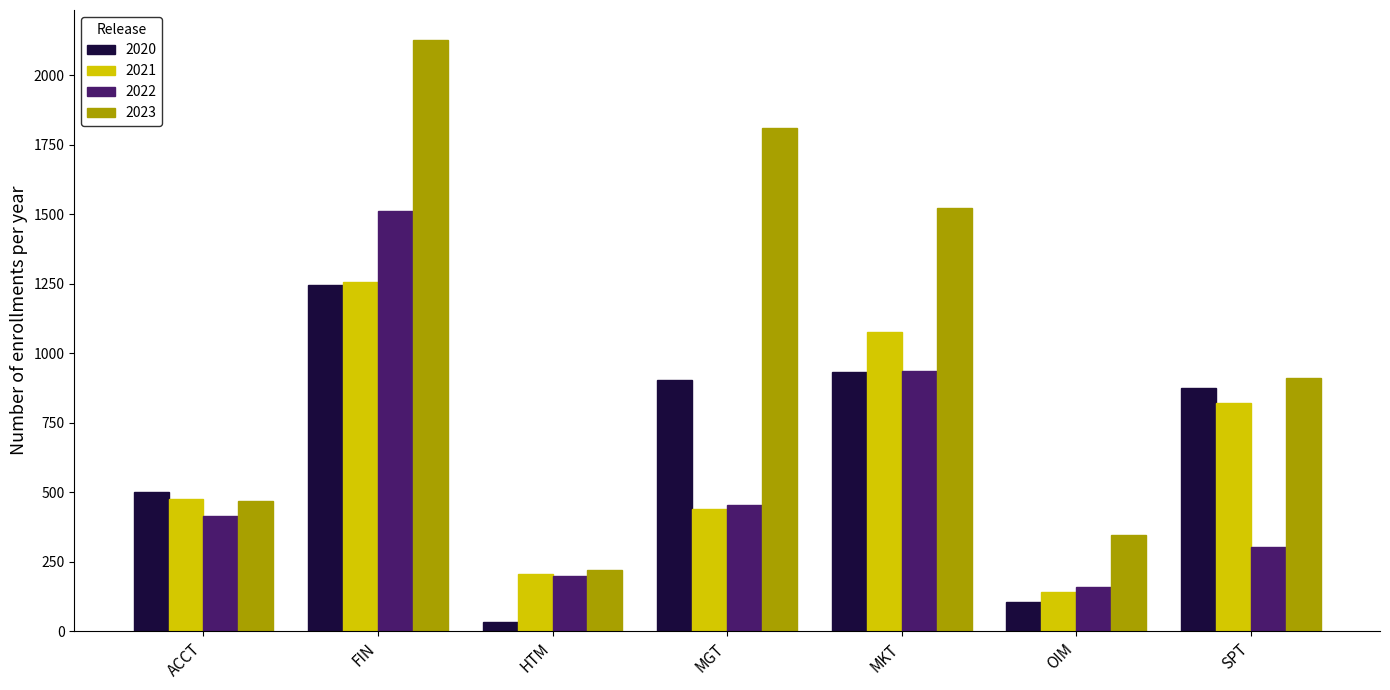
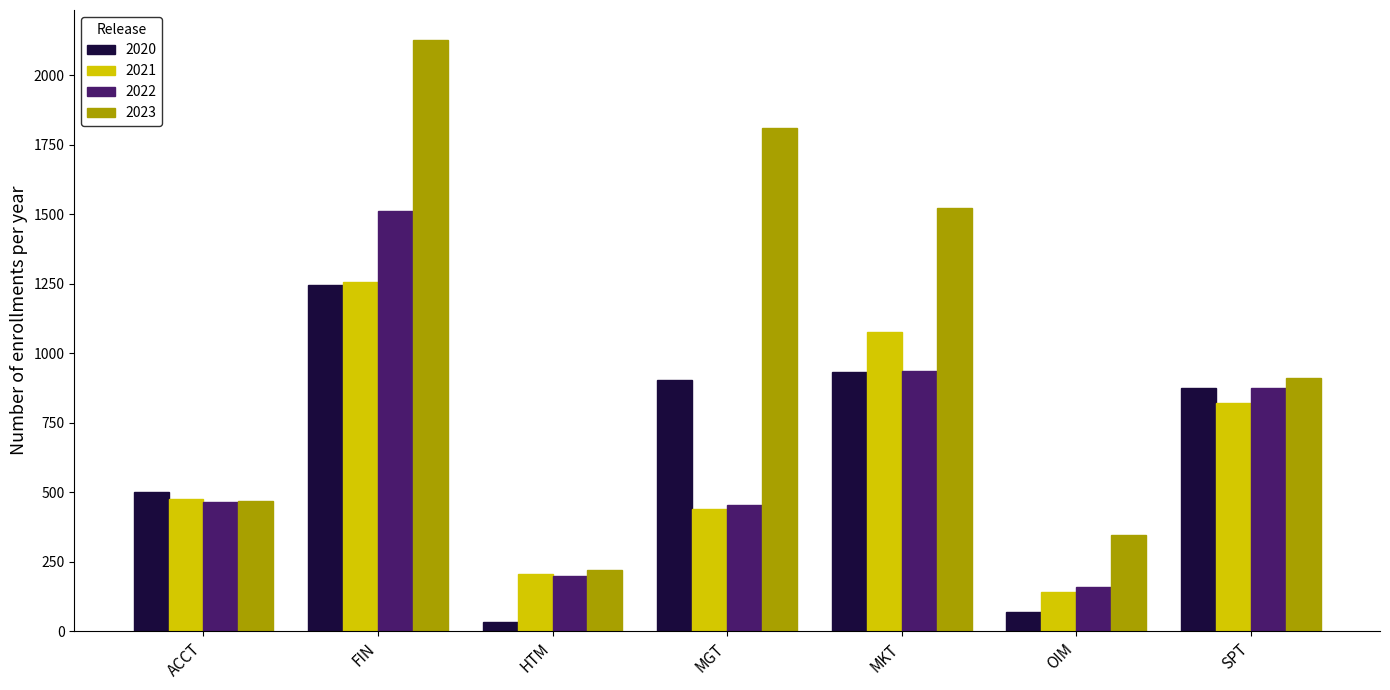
2022, ACCT: 410 -> 470
2020, OIM: 110 -> 70
2022, SPT: 310 -> 880
